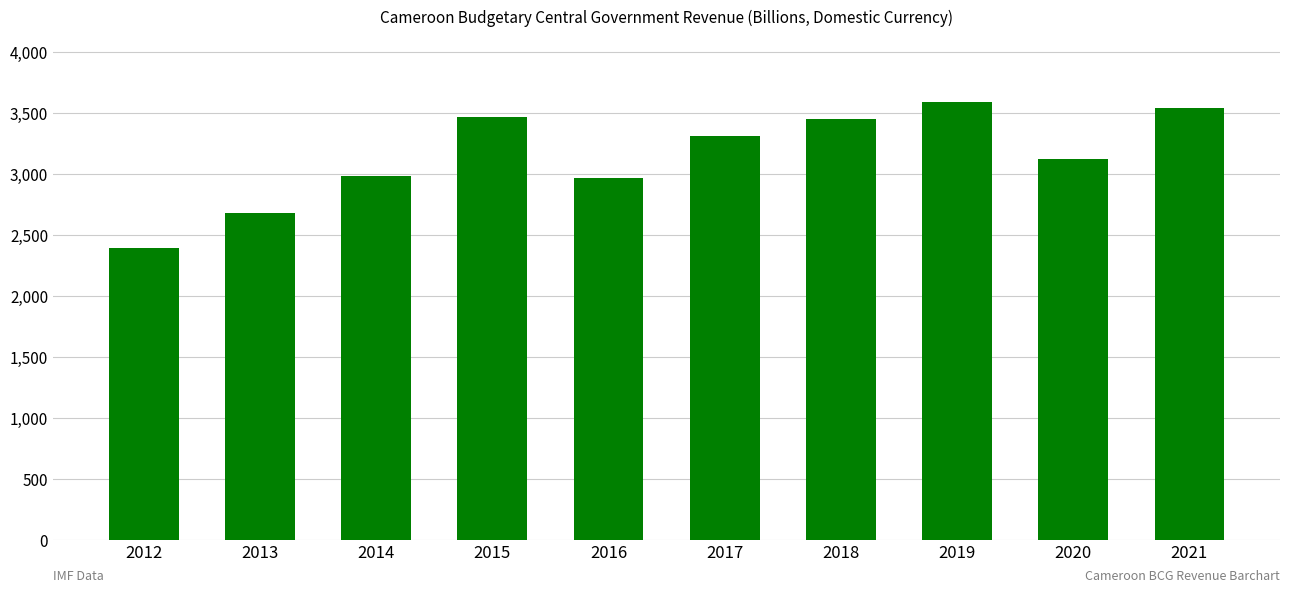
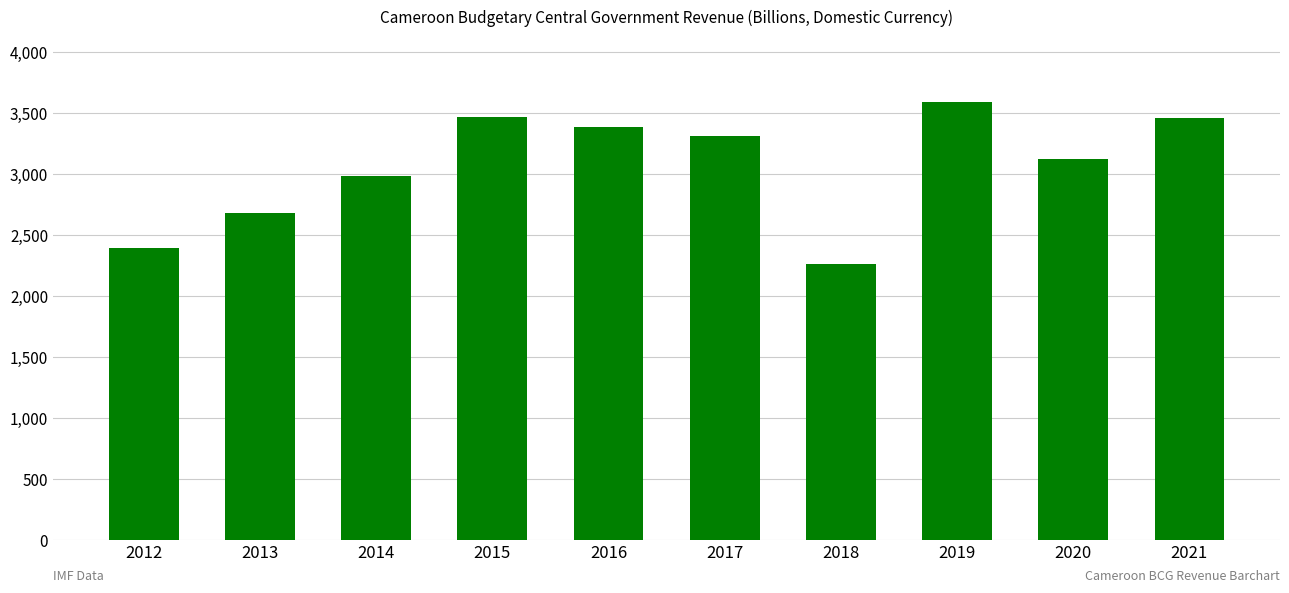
2016: 2,960 -> 3,380
2018: 3,450 -> 2,260
2021: 3,540 -> 3,460
